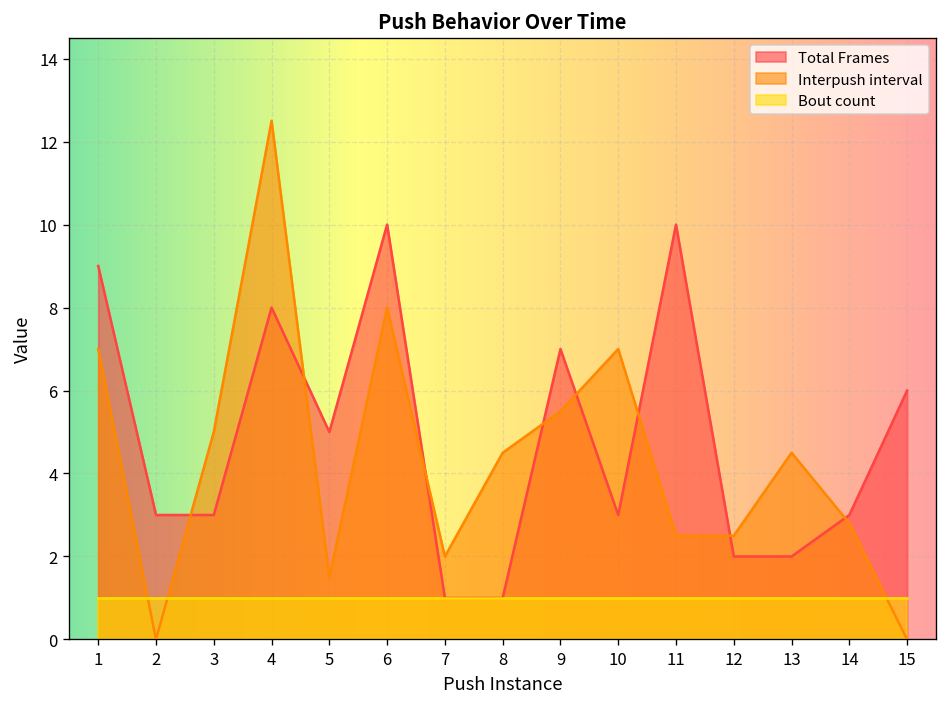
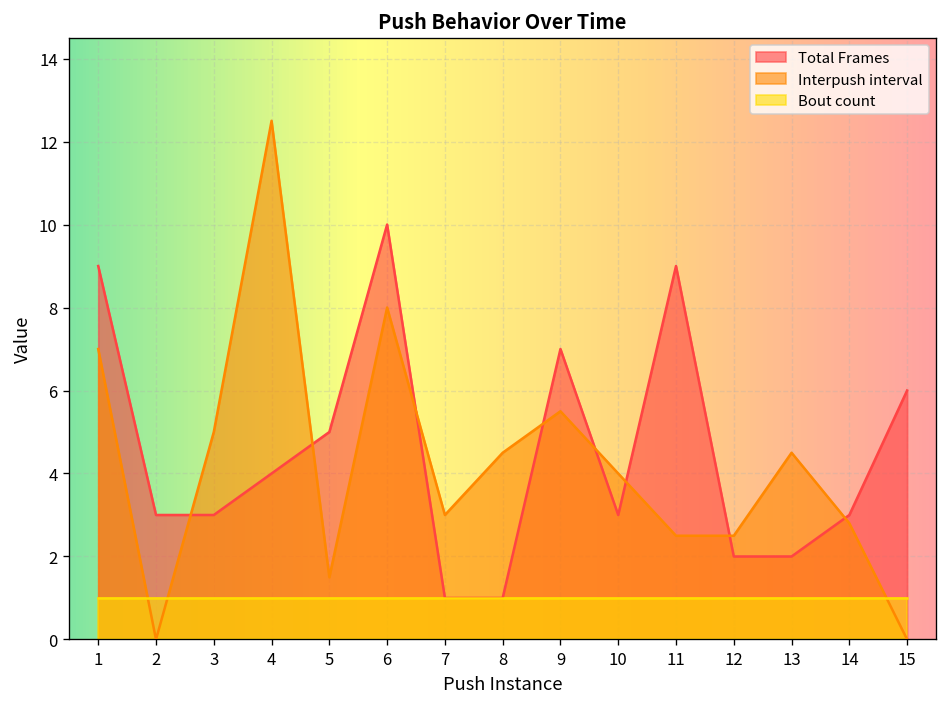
Total Frames, 4: 8 -> 4
Interpush interval, 7: 2 -> 3
Interpush interval, 10: 7 -> 4
Total Frames, 11: 10 -> 9
